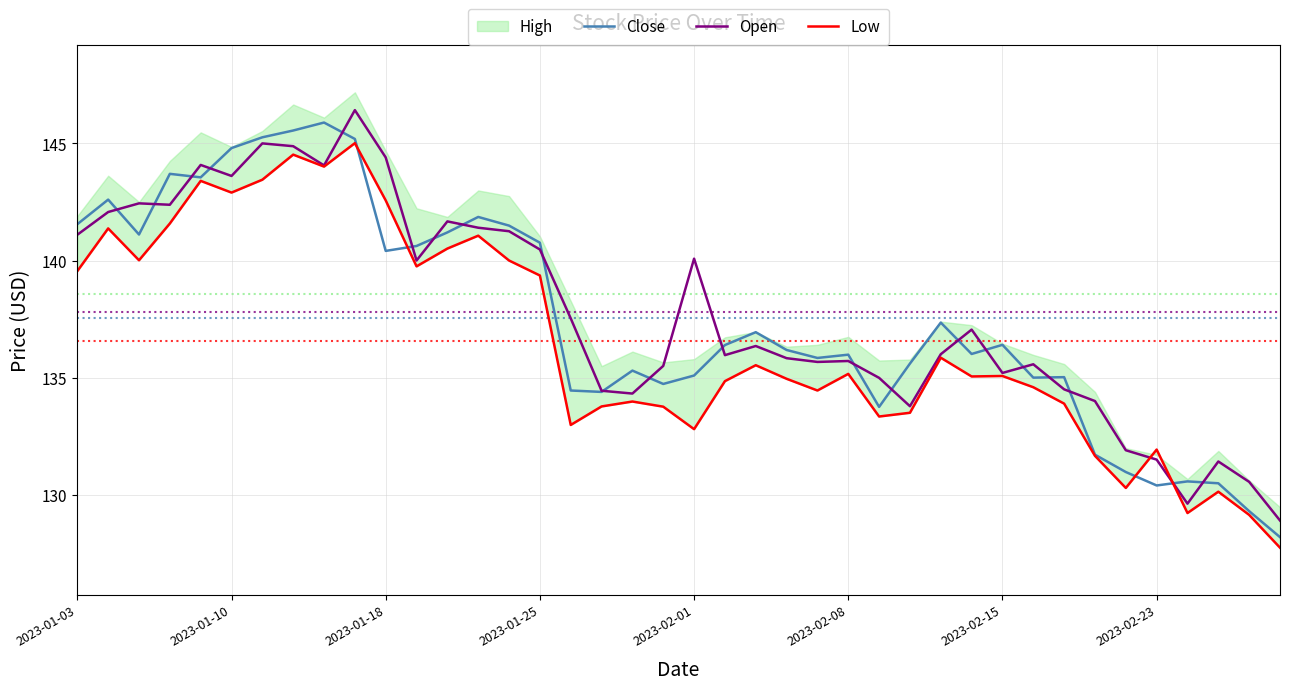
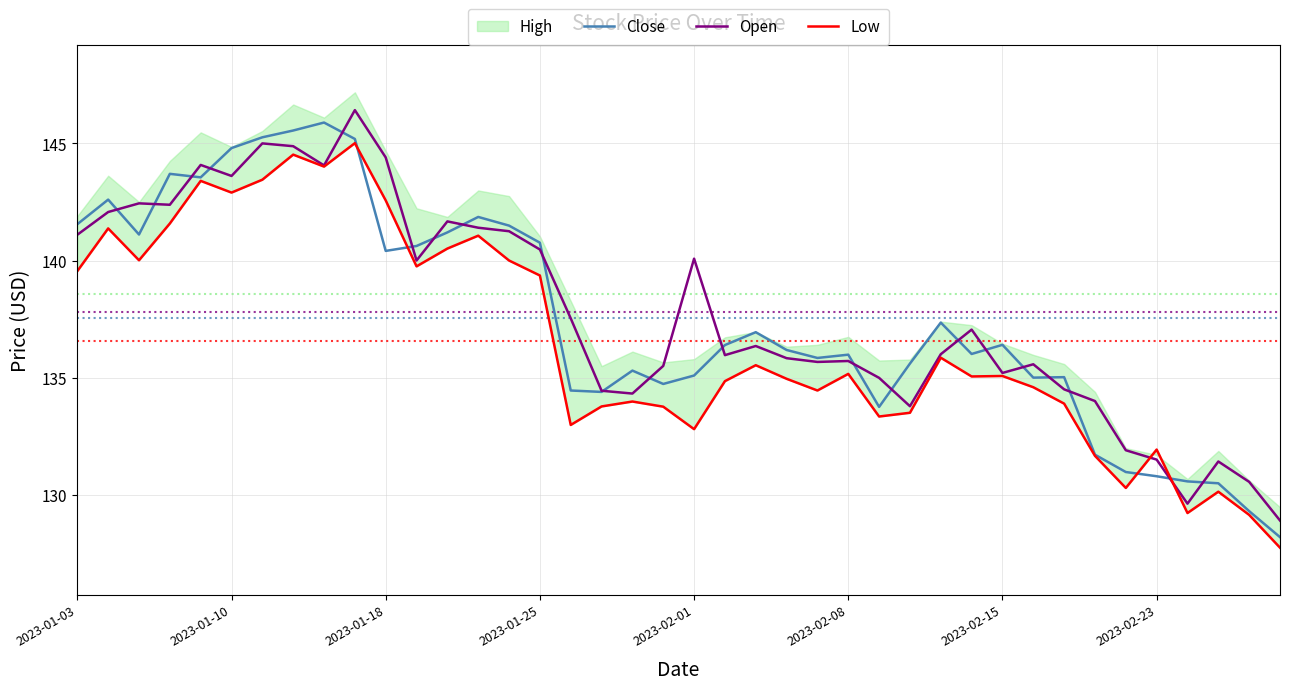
Close, 2023-02-23: 130.4 -> 130.8
